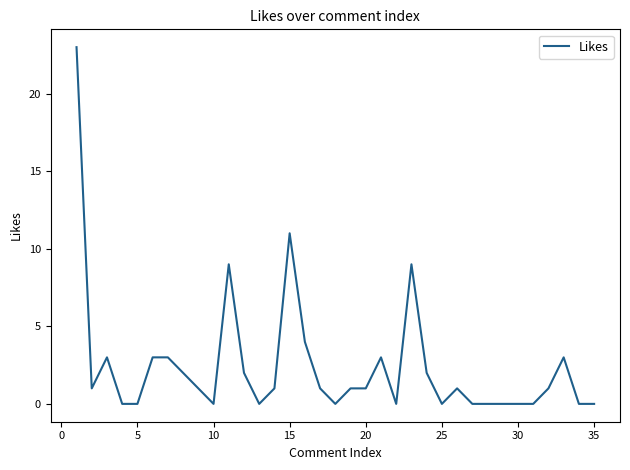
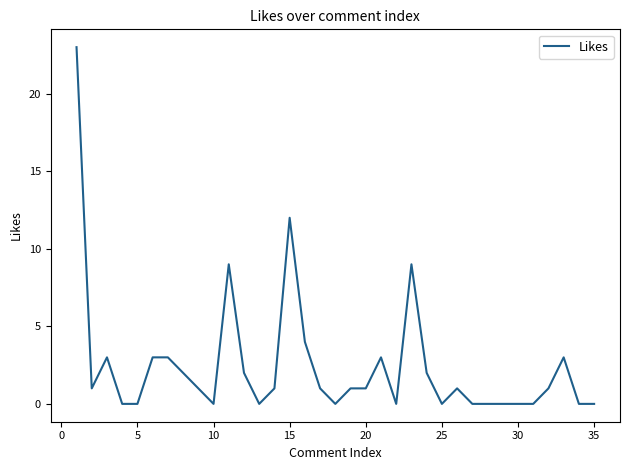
15: 11 -> 12
